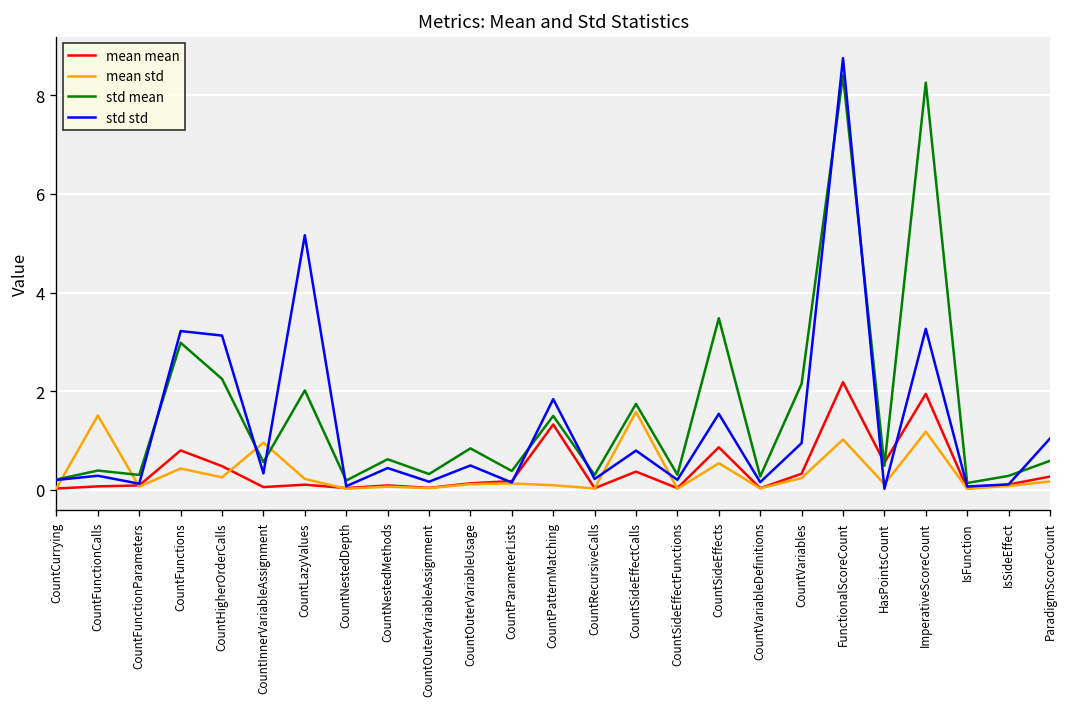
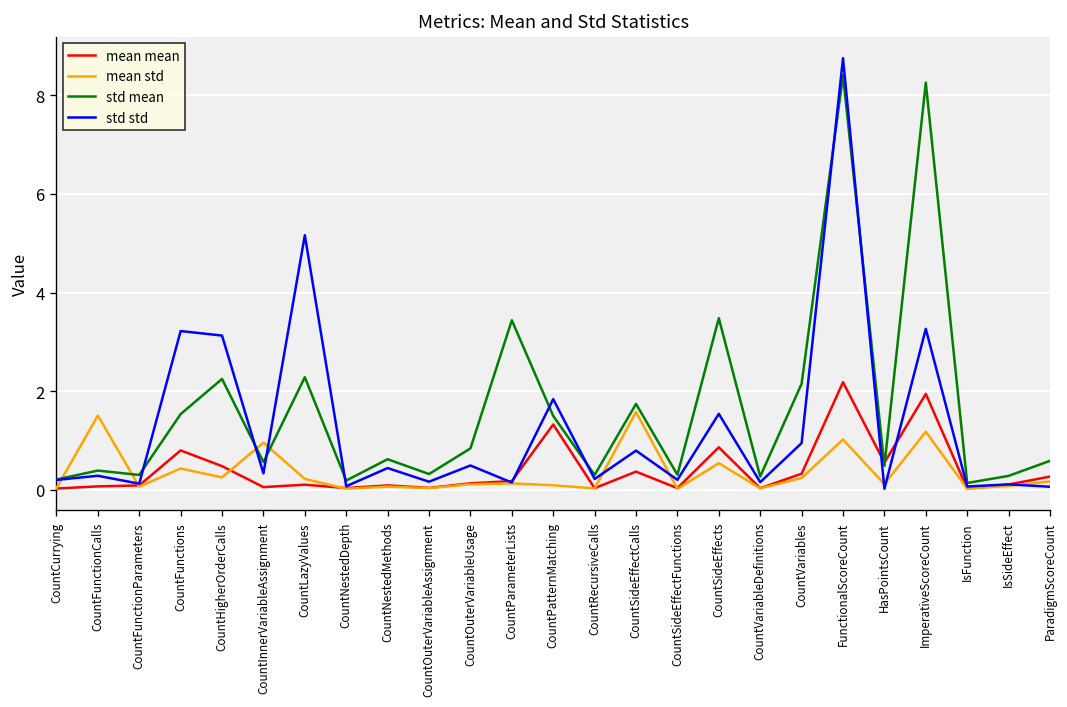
std mean, CountFunctions: 3.0 -> 1.5
std mean, CountLazyValues: 2.0 -> 2.3
std mean, CountParameterLists: 0.4 -> 3.4
std std, ParadigmScoreCount: 1.0 -> 0.1
